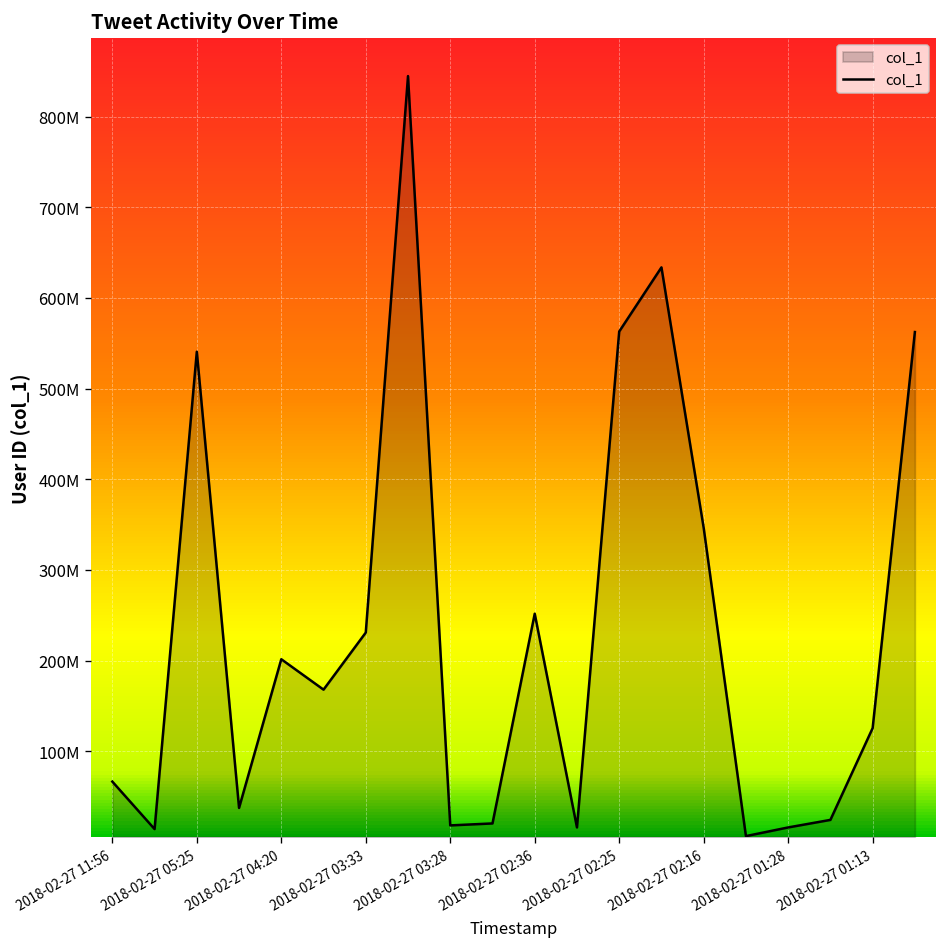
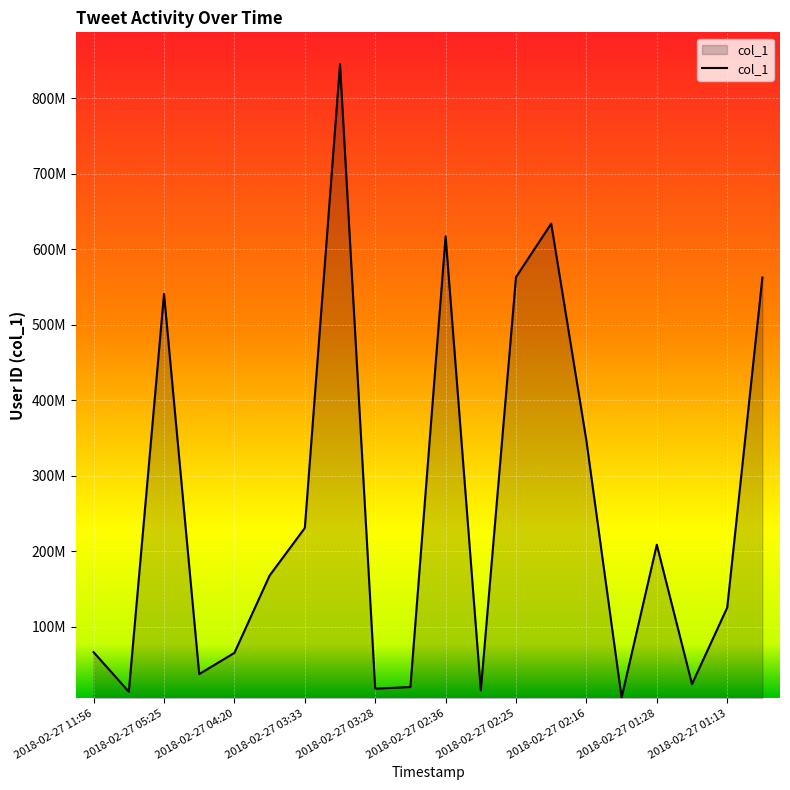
2018-02-27 04:20: 200000000 -> 70000000
2018-02-27 02:36: 250000000 -> 620000000
2018-02-27 01:28: 20000000 -> 210000000
